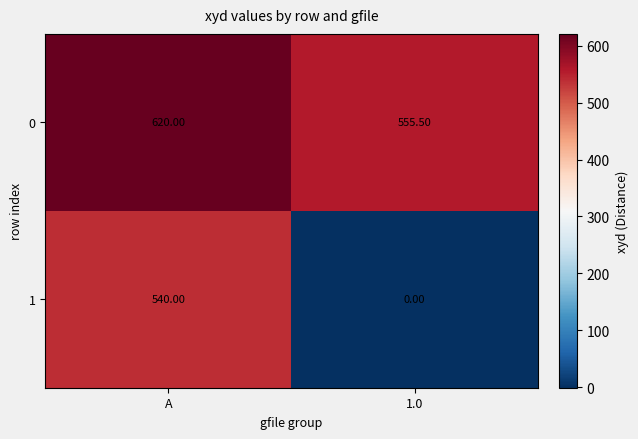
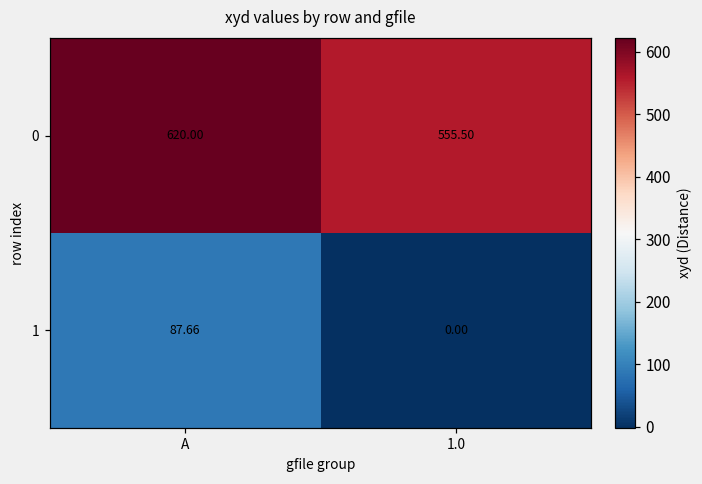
1, A: 540.00 -> 87.66
